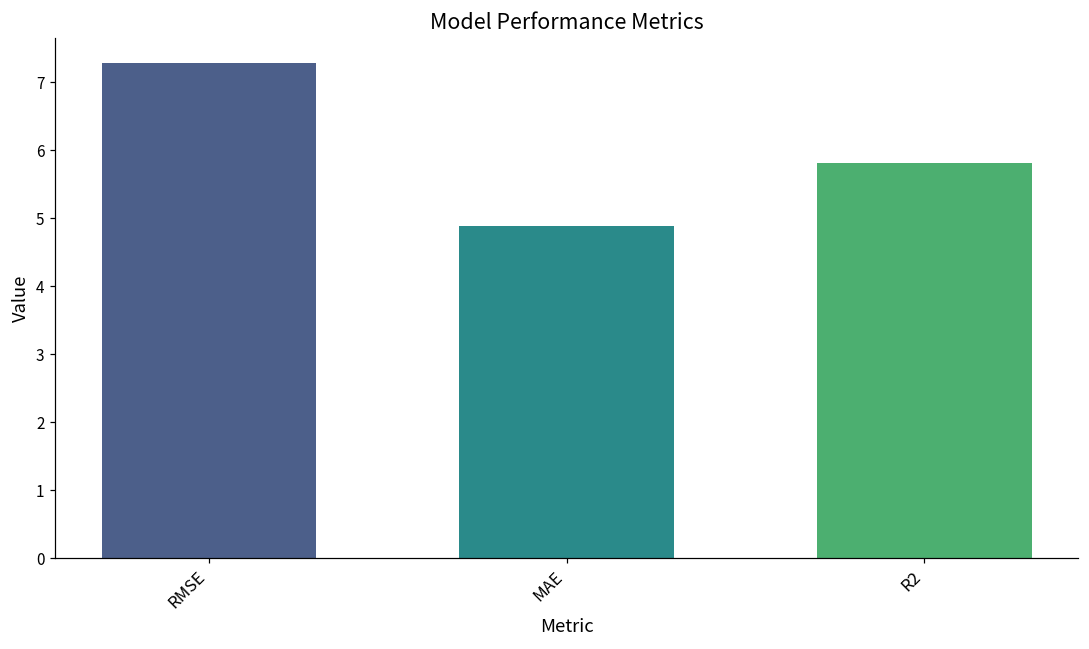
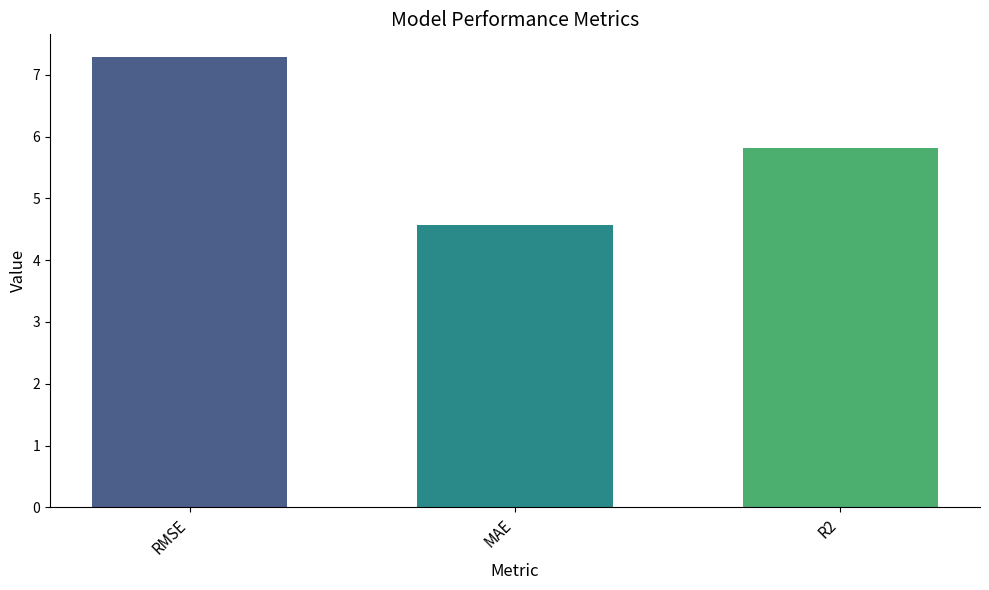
MAE: 4.9 -> 4.6
